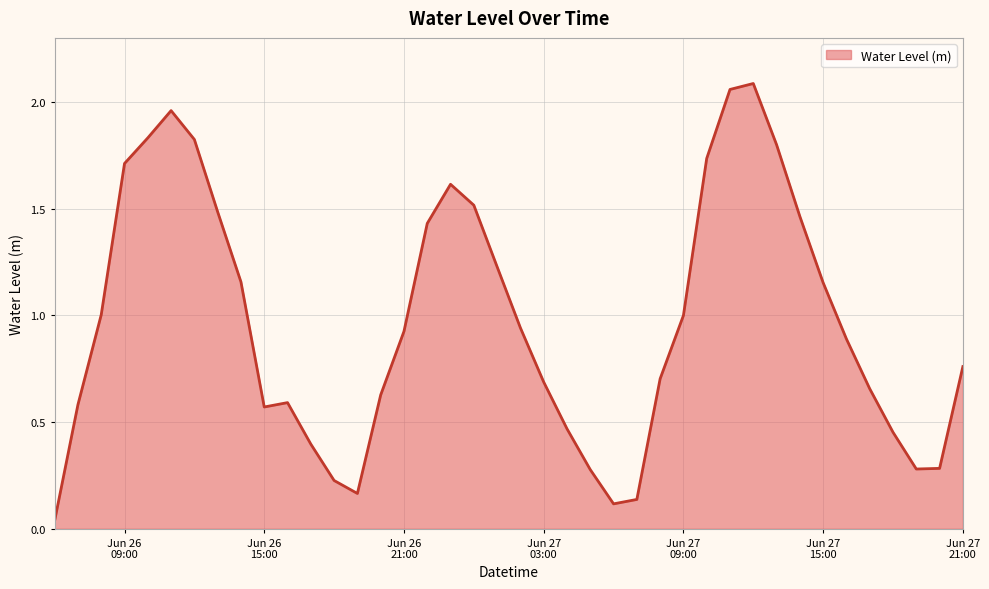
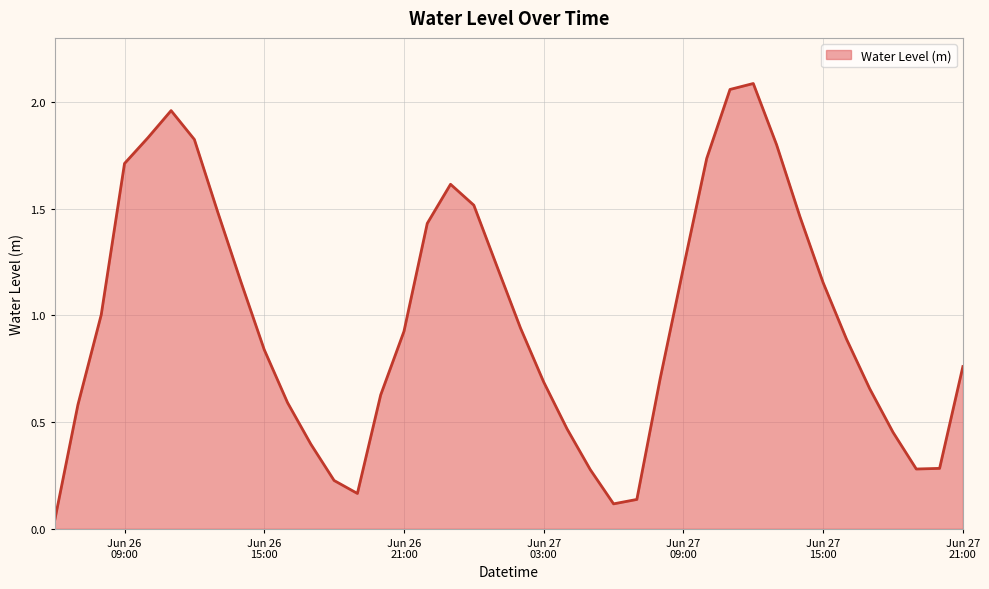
Jun 26 15:00: 0.57 -> 0.84
Jun 27 09:00: 1.00 -> 1.22
